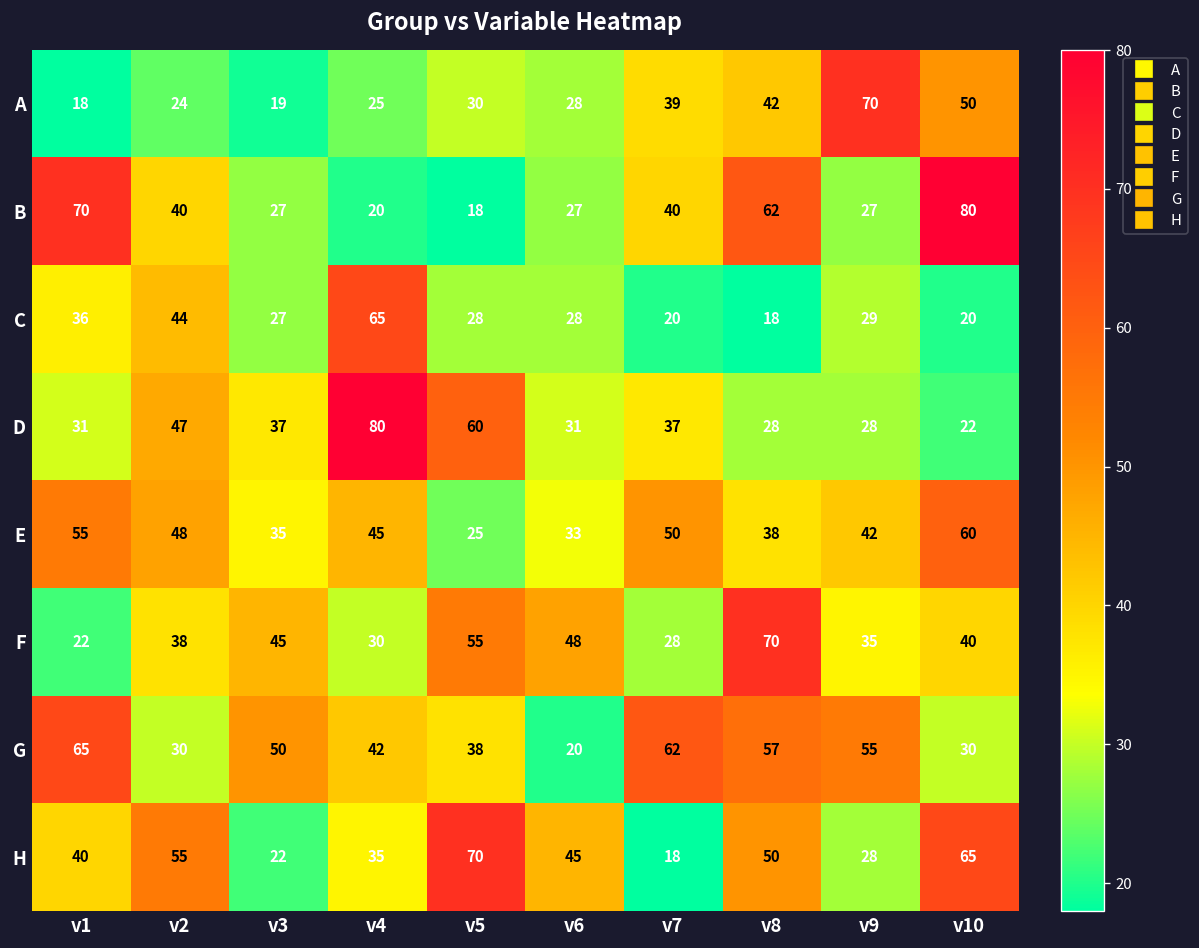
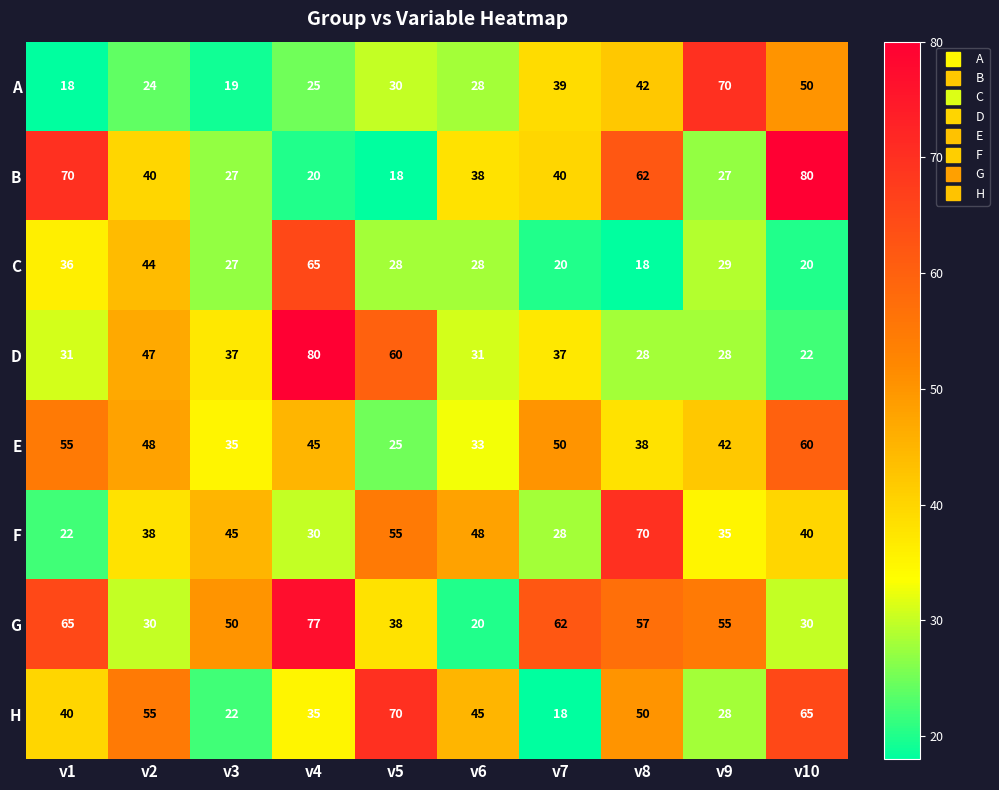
B, v6: 27 -> 38
G, v4: 42 -> 77
